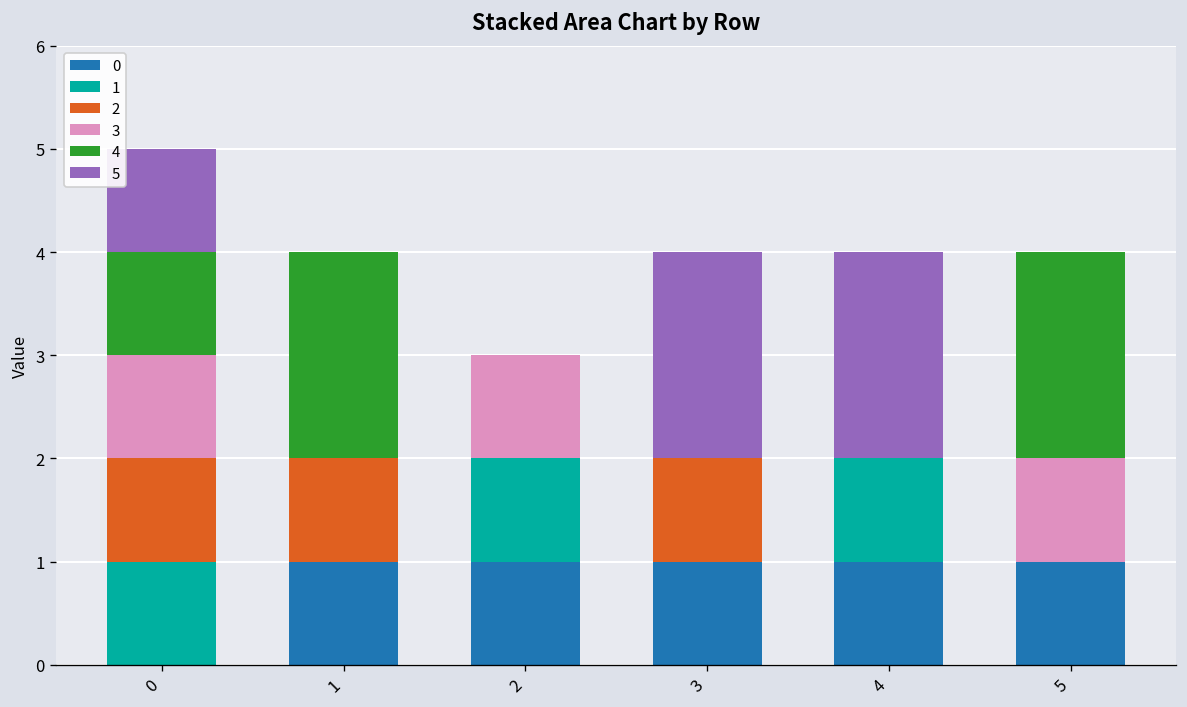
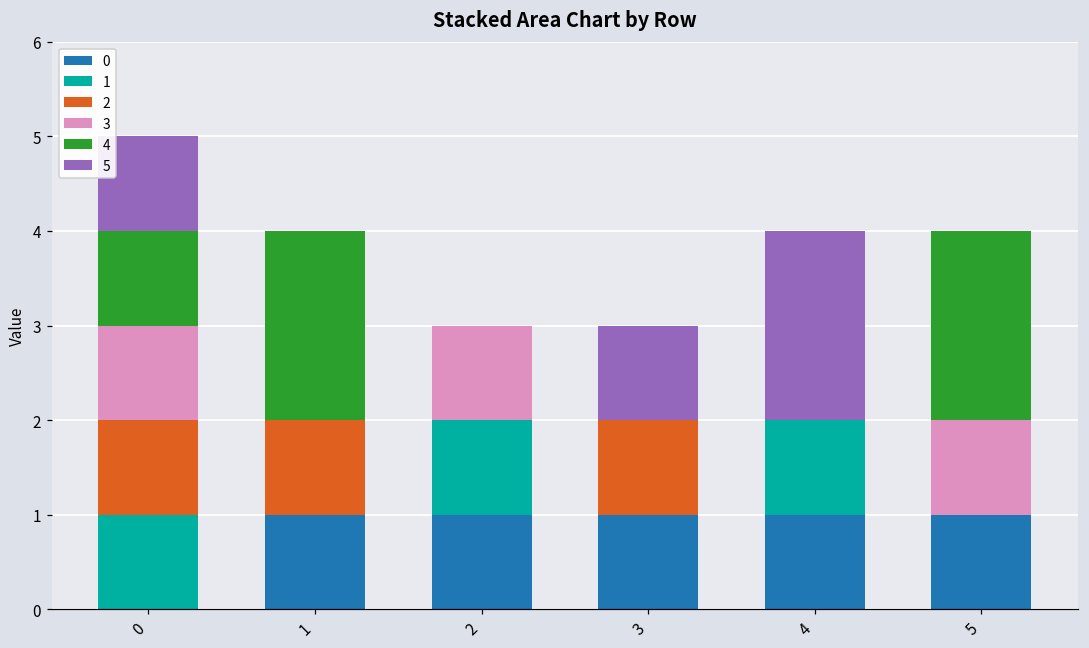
5, 3: 2 -> 1
